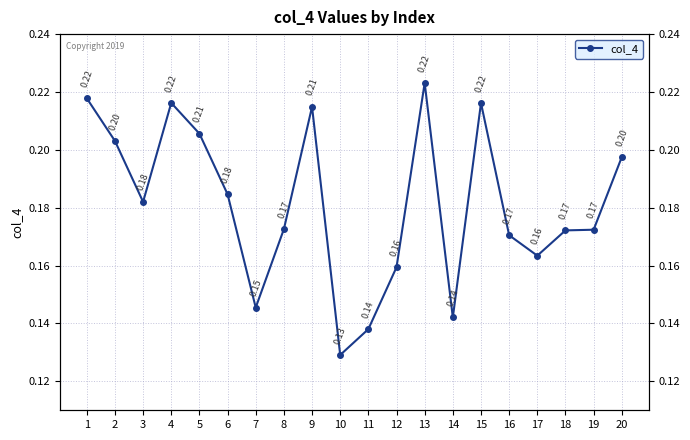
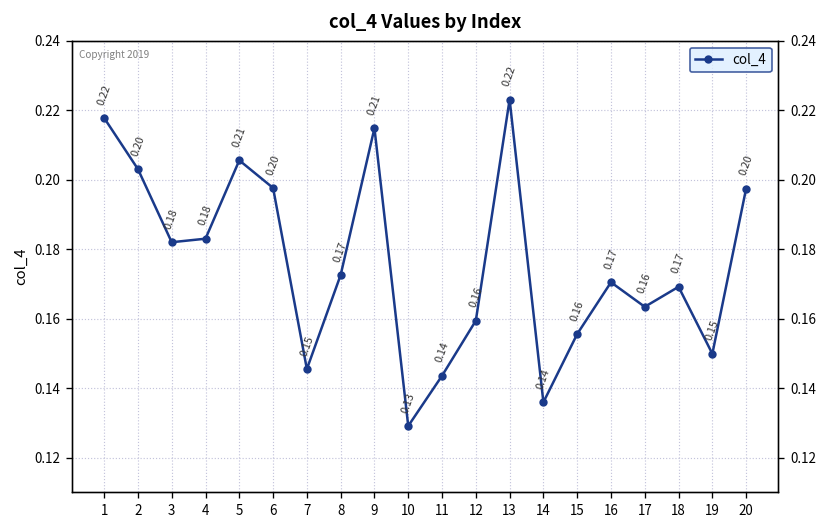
4: 0.22 -> 0.18
6: 0.18 -> 0.20
11: 0.138 -> 0.144
14: 0.142 -> 0.136
15: 0.22 -> 0.16
18: 0.172 -> 0.169
19: 0.17 -> 0.15
